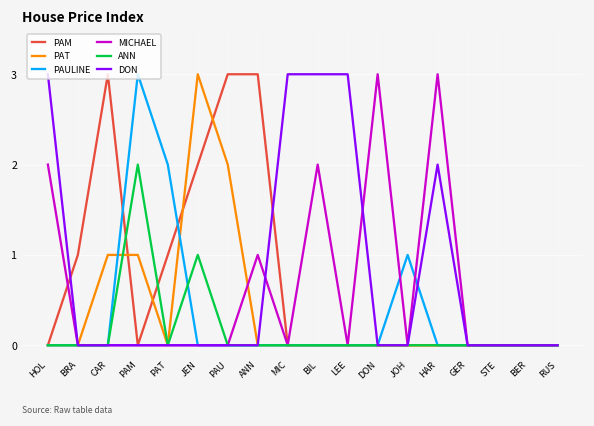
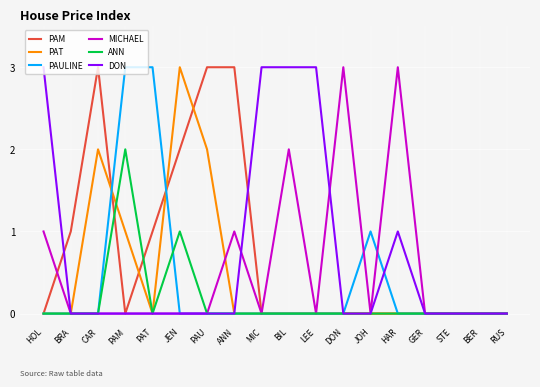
MICHAEL, HOL: 2 -> 1
PAT, CAR: 1 -> 2
PAULINE, PAT: 2 -> 3
DON, HAR: 2 -> 1
